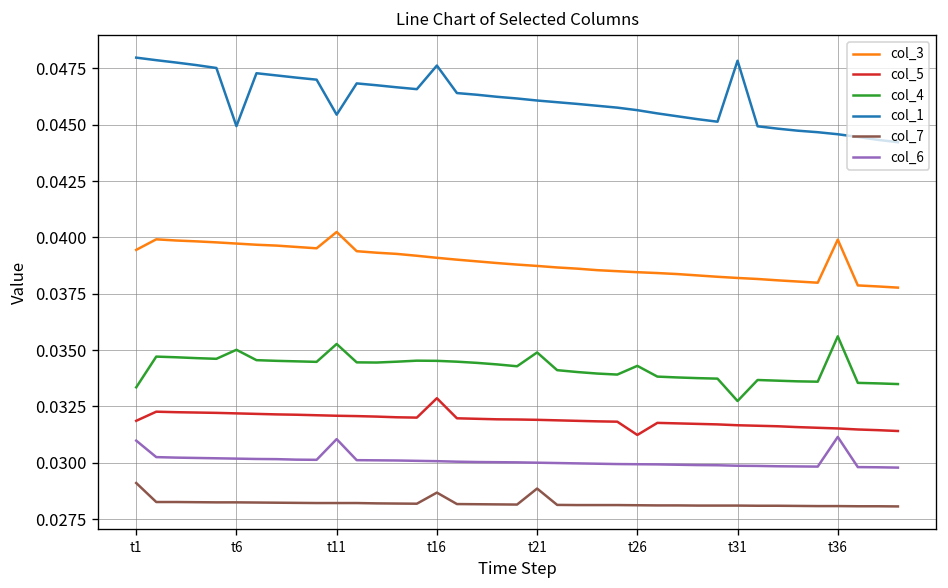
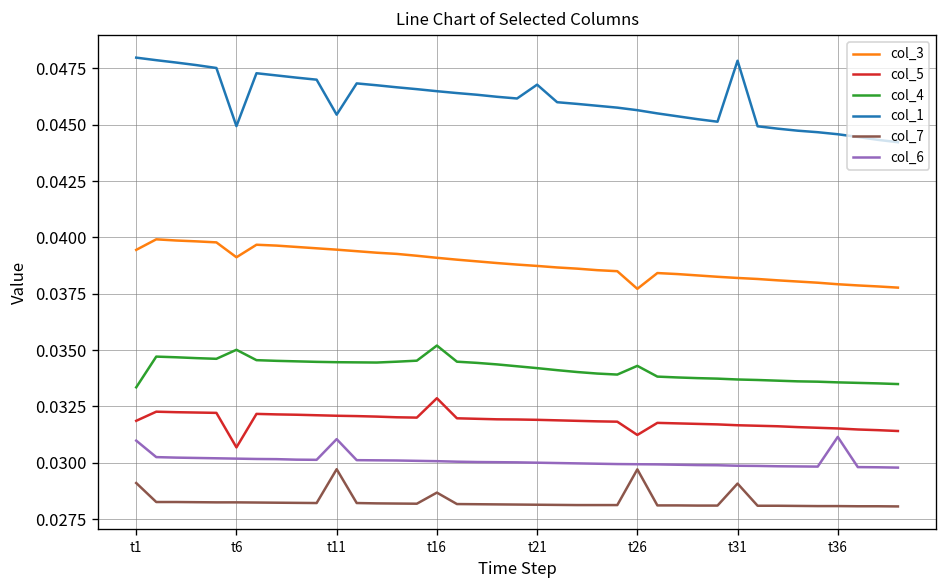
col_3, t6: 0.0397 -> 0.0391
col_5, t6: 0.0322 -> 0.0307
col_3, t11: 0.0402 -> 0.0395
col_4, t11: 0.0353 -> 0.0345
col_7, t11: 0.0282 -> 0.0297
col_4, t16: 0.0345 -> 0.0352
col_1, t16: 0.0476 -> 0.0465
col_4, t21: 0.0349 -> 0.0342
col_1, t21: 0.0461 -> 0.0468
col_7, t21: 0.0289 -> 0.0281
col_3, t26: 0.0385 -> 0.0377
col_7, t26: 0.0281 -> 0.0297
col_4, t31: 0.0327 -> 0.0337
col_7, t31: 0.0281 -> 0.0291
col_3, t36: 0.0399 -> 0.0379
col_4, t36: 0.0356 -> 0.0336
